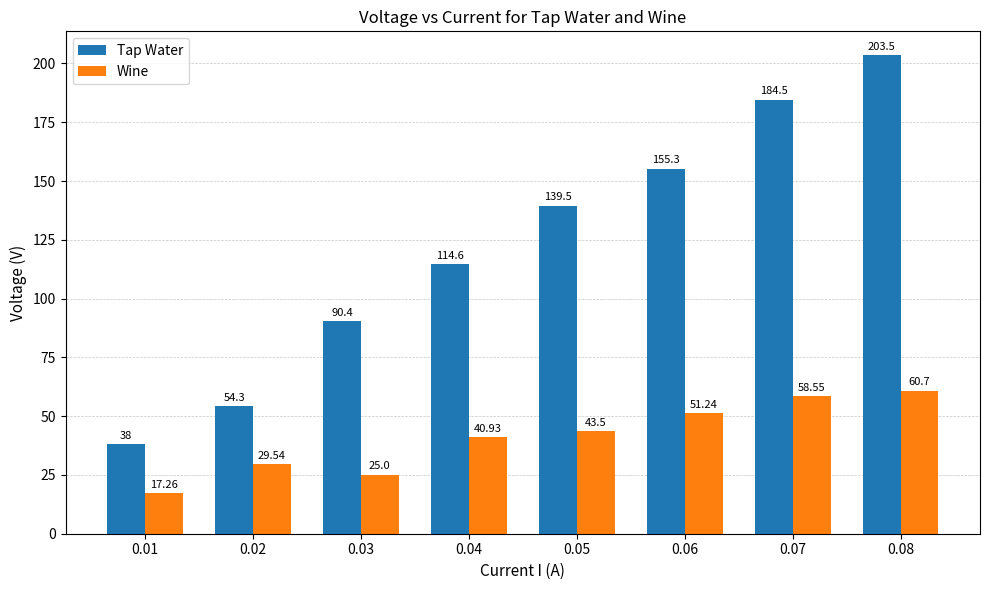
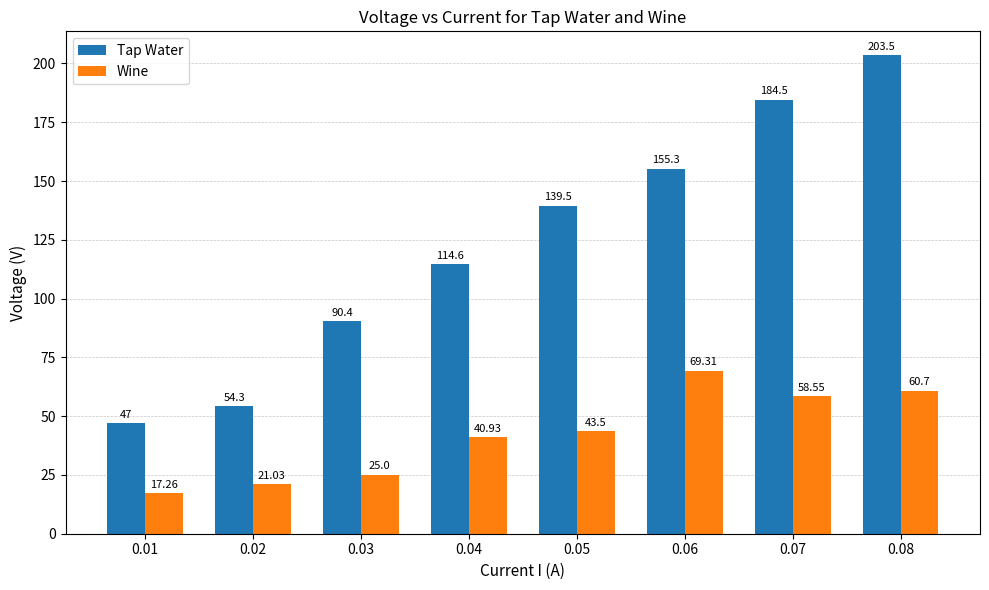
Tap Water, 0.01: 38 -> 47
Wine, 0.02: 29.54 -> 21.03
Wine, 0.06: 51.24 -> 69.31
